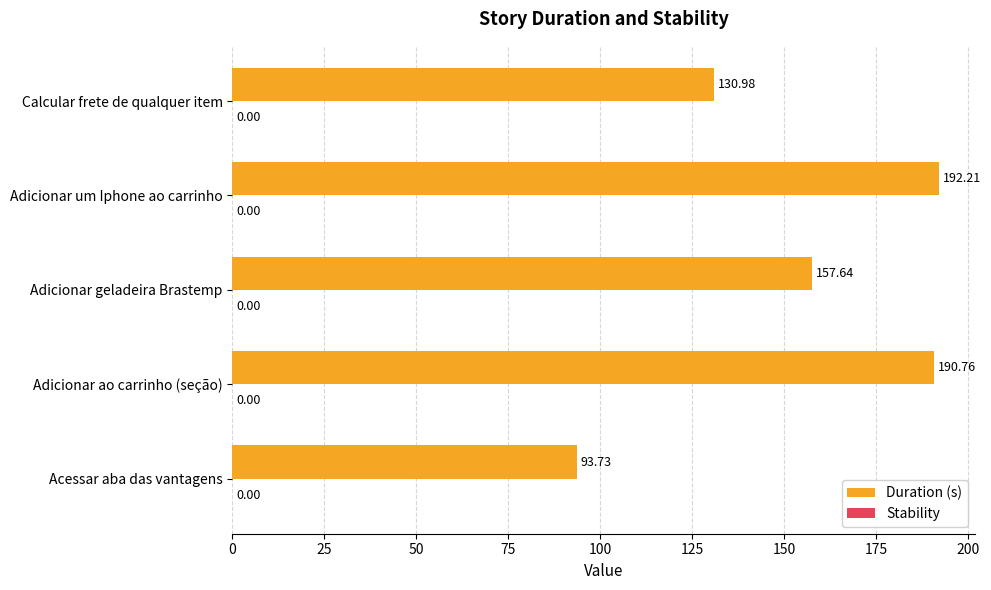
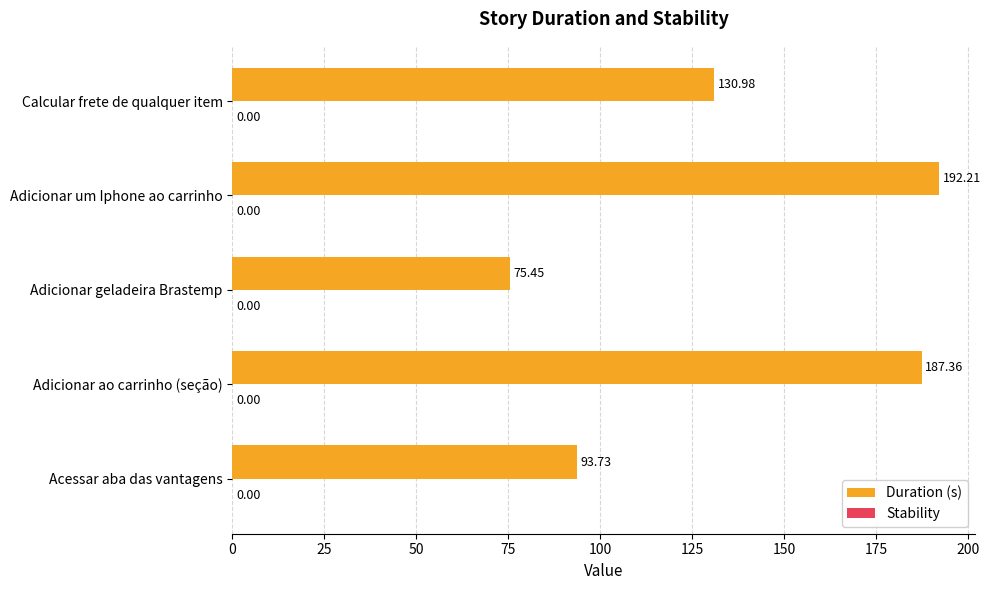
Duration (s), Adicionar geladeira Brastemp: 157.64 -> 75.45
Duration (s), Adicionar ao carrinho (seção): 190.76 -> 187.36
